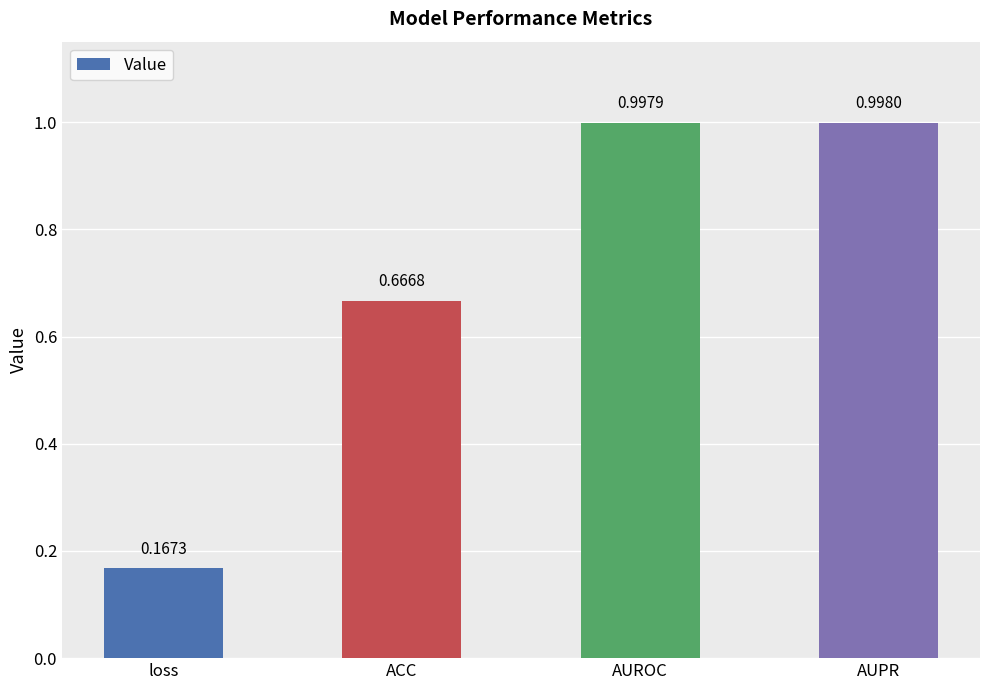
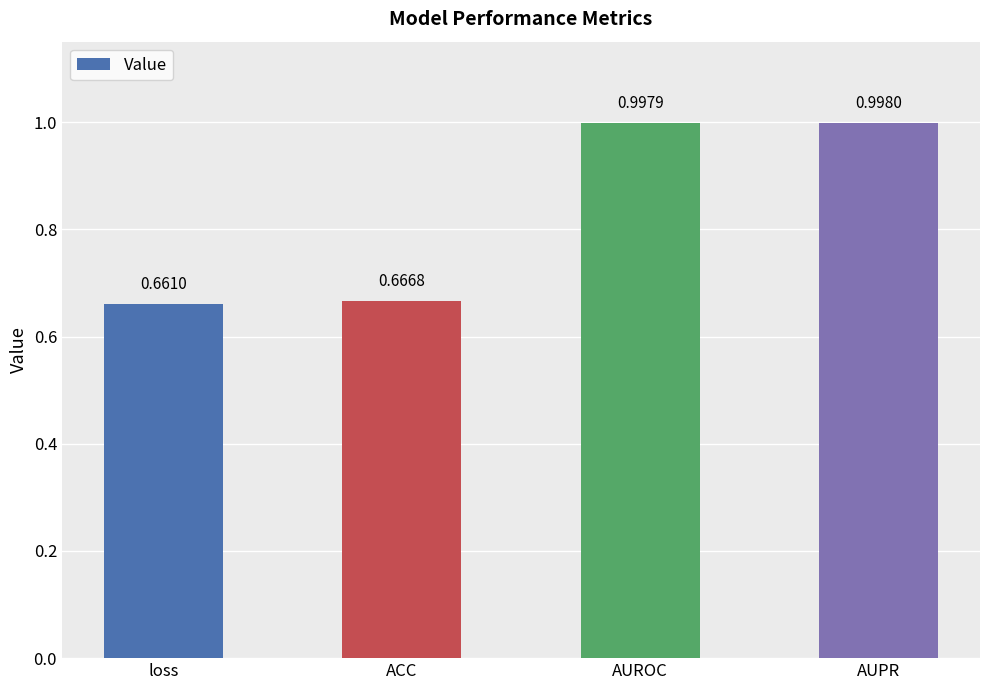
loss: 0.1673 -> 0.6610
